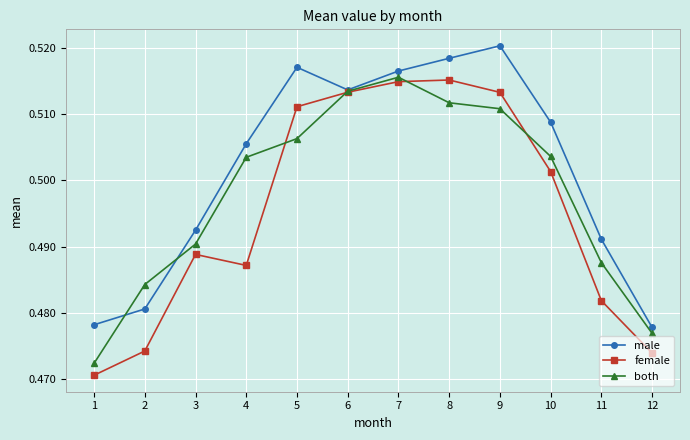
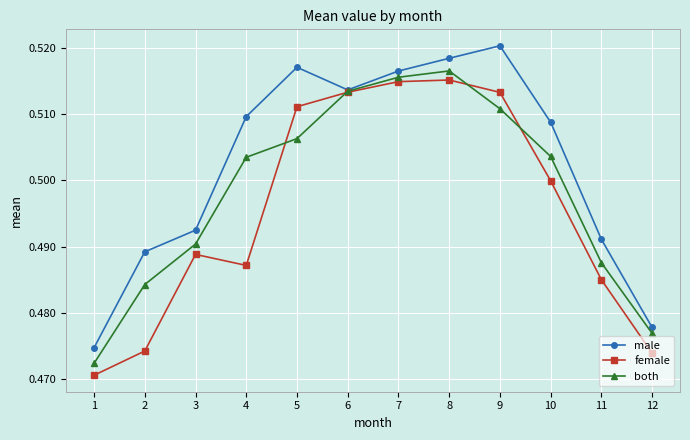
male, 1: 0.478 -> 0.475
male, 2: 0.481 -> 0.489
male, 4: 0.506 -> 0.510
both, 8: 0.512 -> 0.517
female, 10: 0.501 -> 0.500
female, 11: 0.482 -> 0.485
